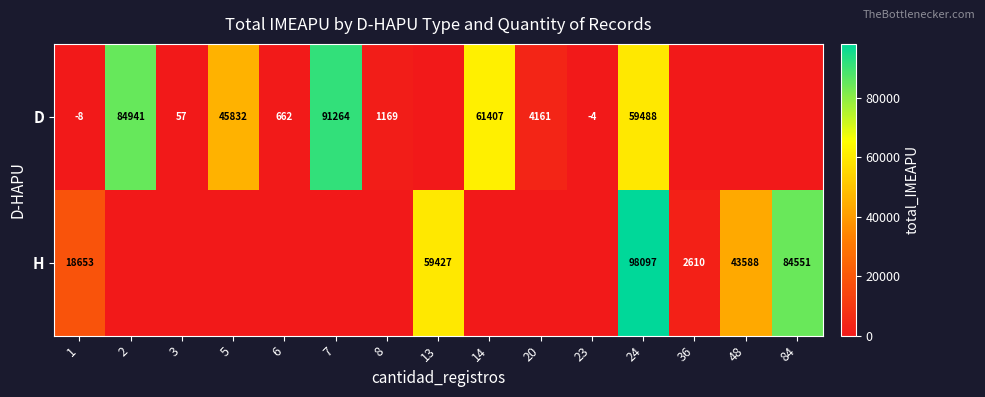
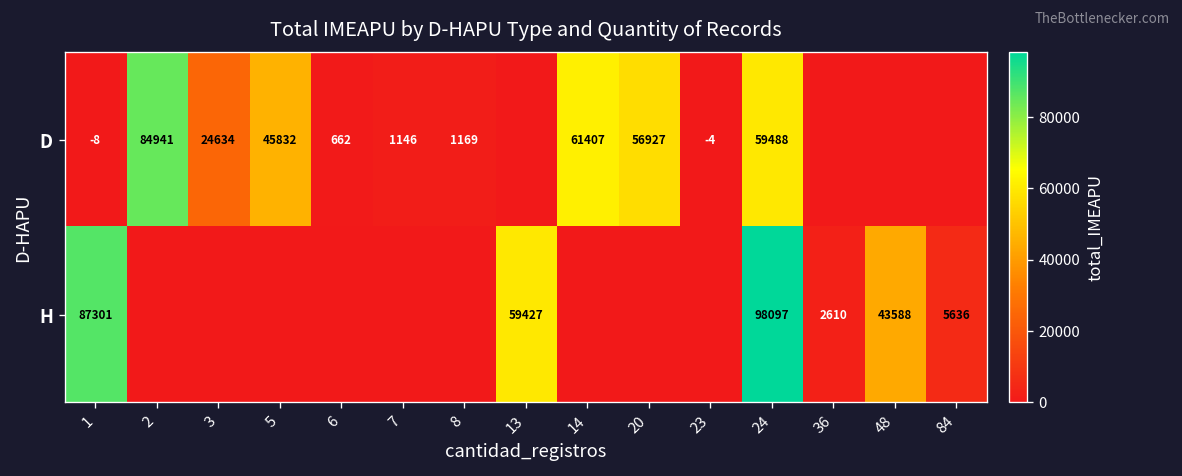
D, 3: 57 -> 24634
D, 7: 91264 -> 1146
D, 20: 4161 -> 56927
H, 1: 18653 -> 87301
H, 84: 84551 -> 5636
